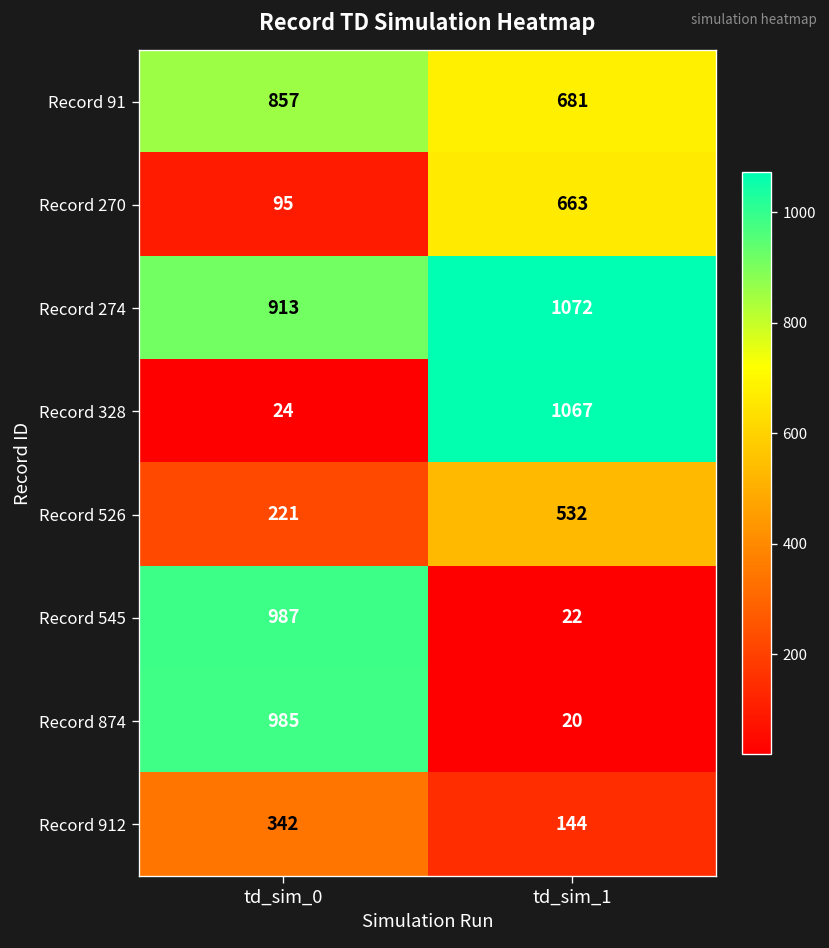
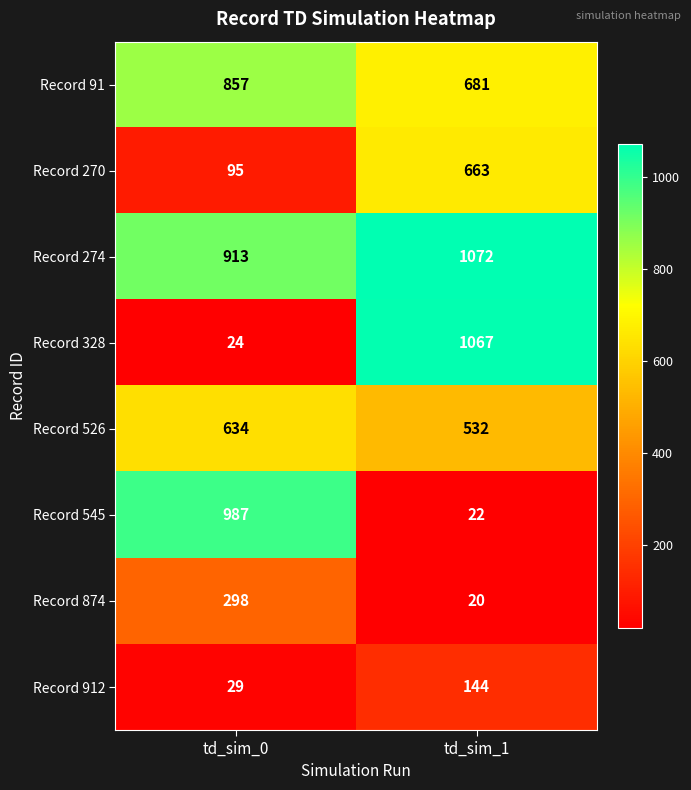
Record 526, td_sim_0: 221 -> 634
Record 874, td_sim_0: 985 -> 298
Record 912, td_sim_0: 342 -> 29
